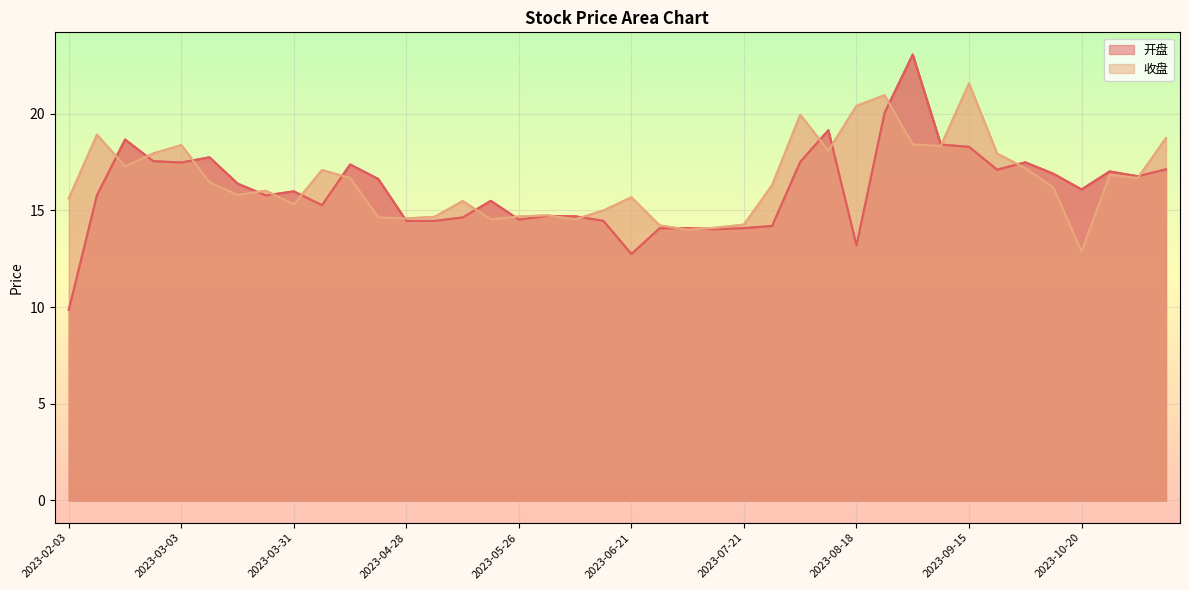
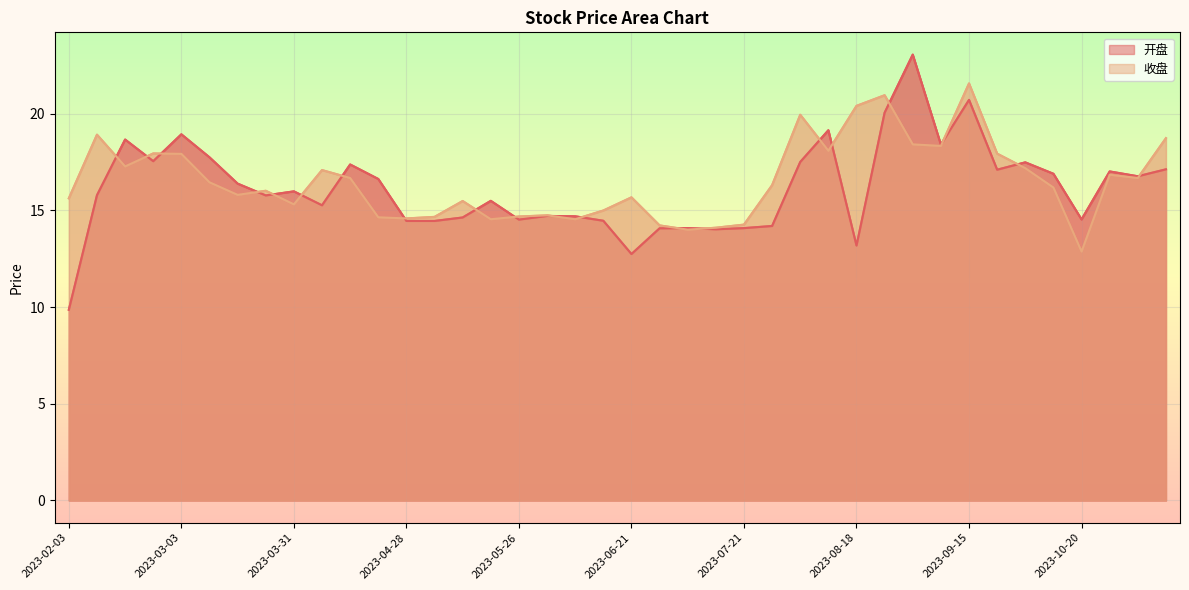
开盘, 2023-03-03: 17.5 -> 18.9
收盘, 2023-03-03: 18.4 -> 17.9
开盘, 2023-09-15: 18.3 -> 20.7
开盘, 2023-10-20: 16.1 -> 14.5
